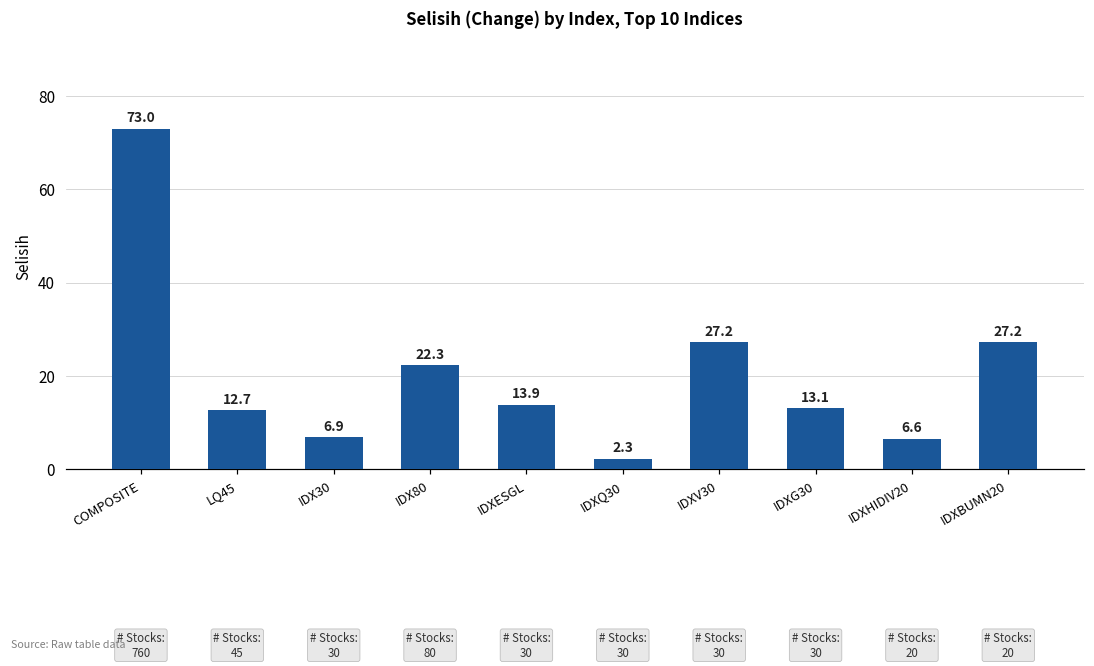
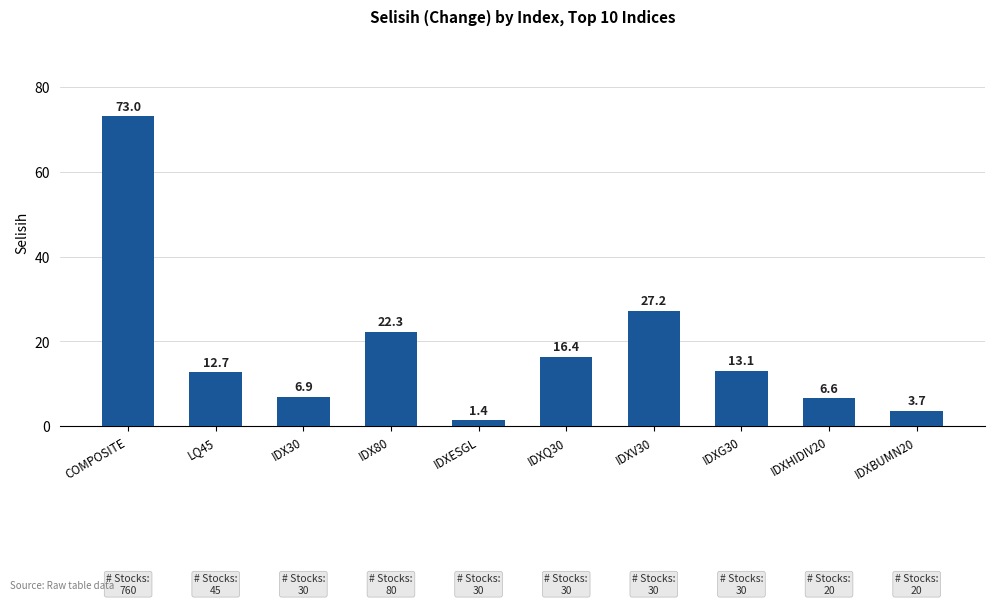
IDXESGL: 13.9 -> 1.4
IDXQ30: 2.3 -> 16.4
IDXBUMN20: 27.2 -> 3.7
